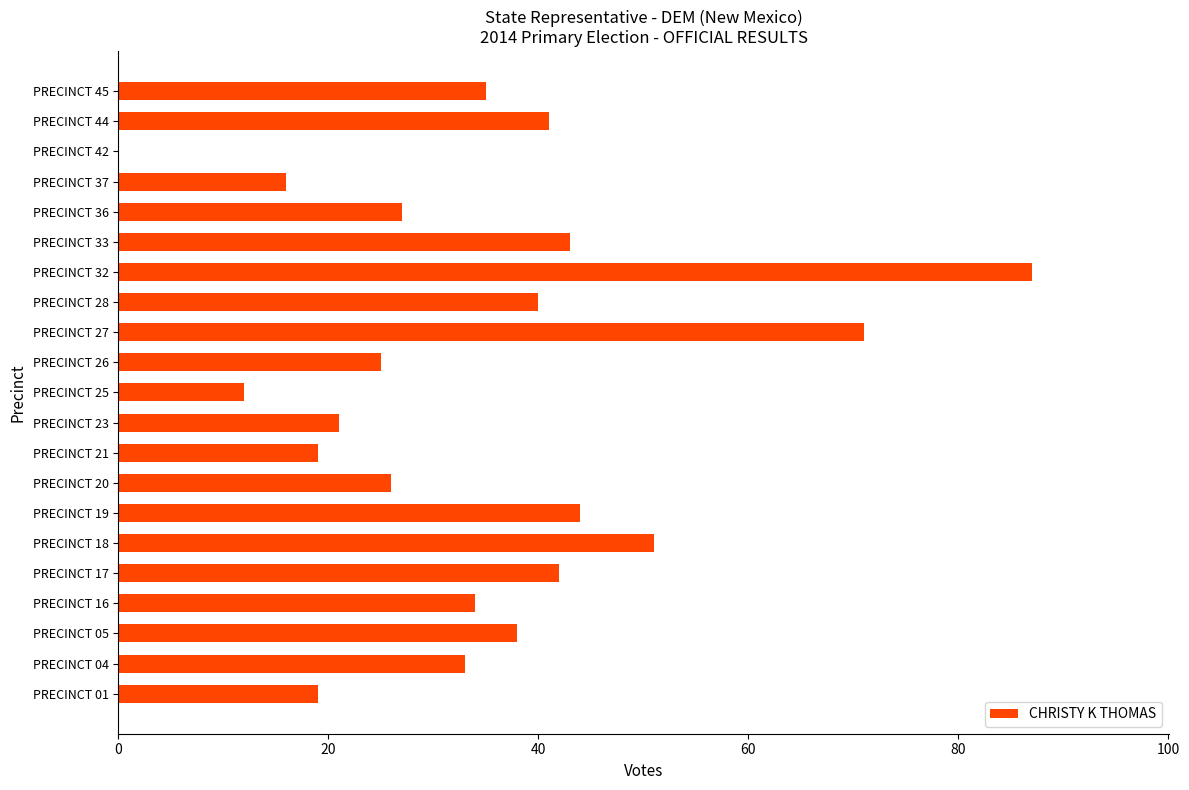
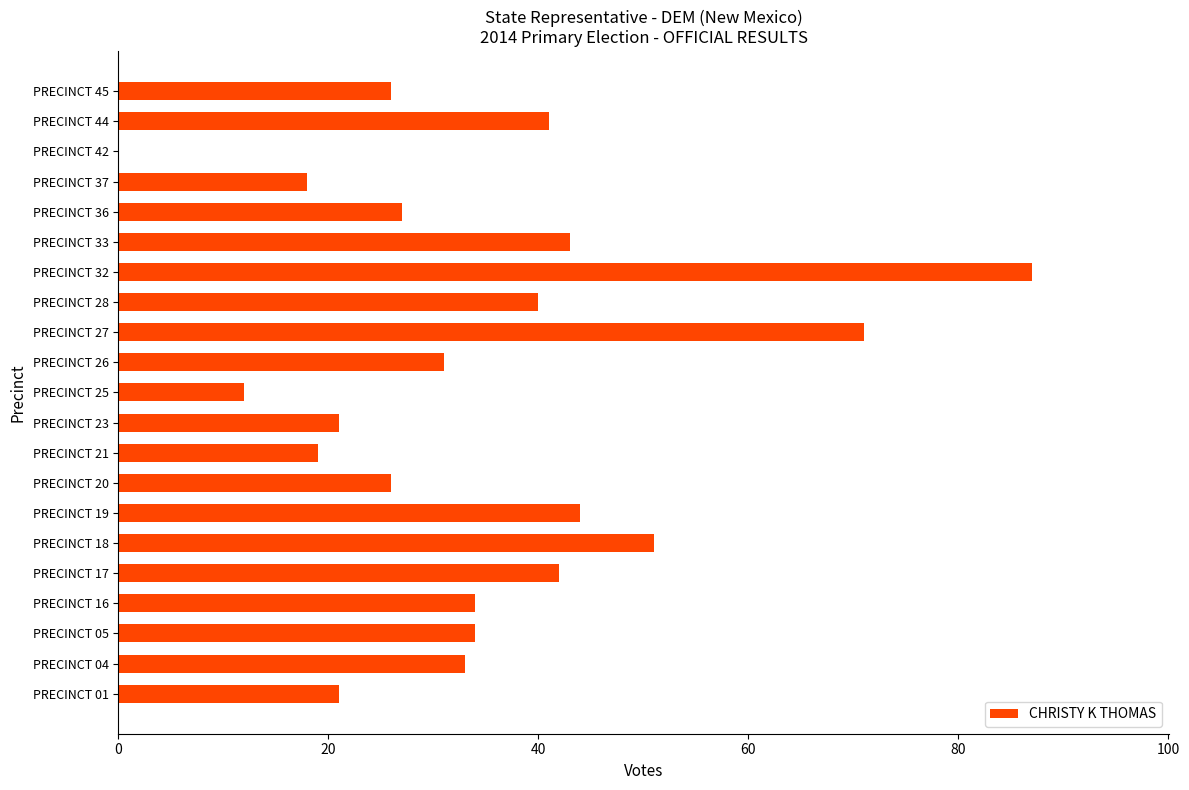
PRECINCT 45: 35 -> 26
PRECINCT 37: 16 -> 18
PRECINCT 26: 25 -> 31
PRECINCT 05: 38 -> 34
PRECINCT 01: 19 -> 21
